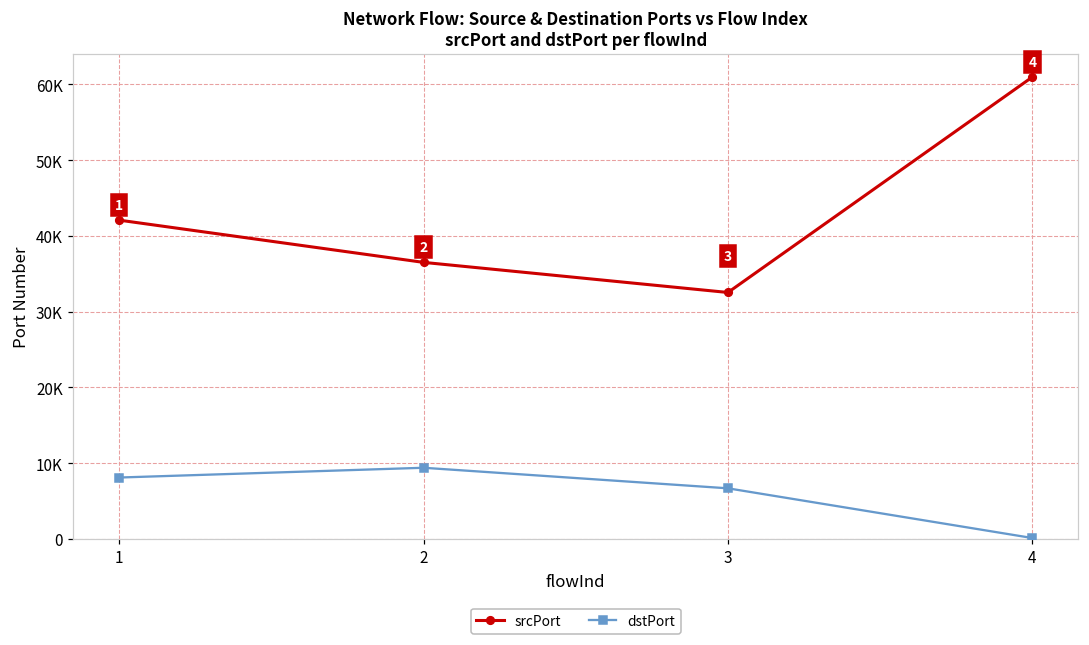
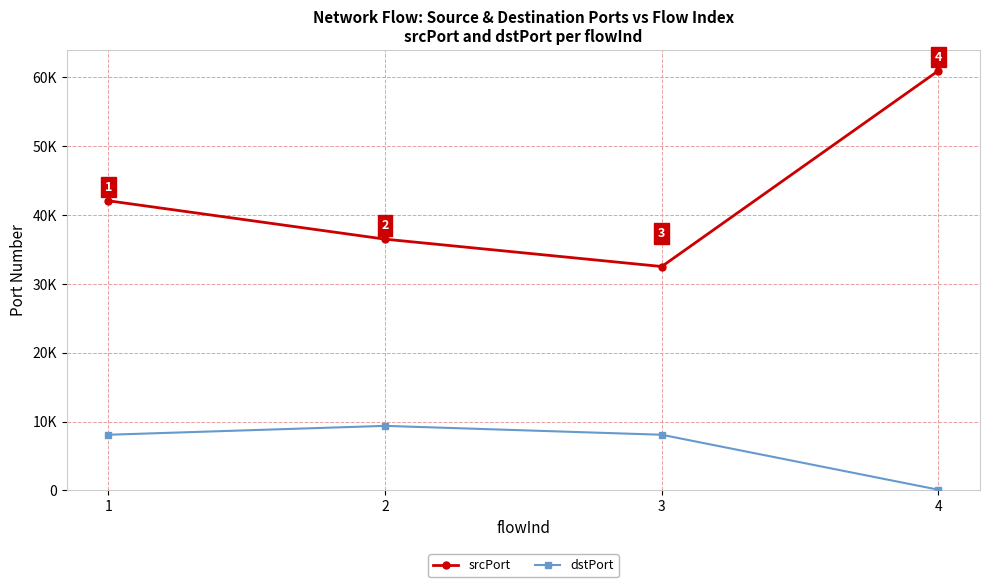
dstPort, 3: 7000 -> 8000
